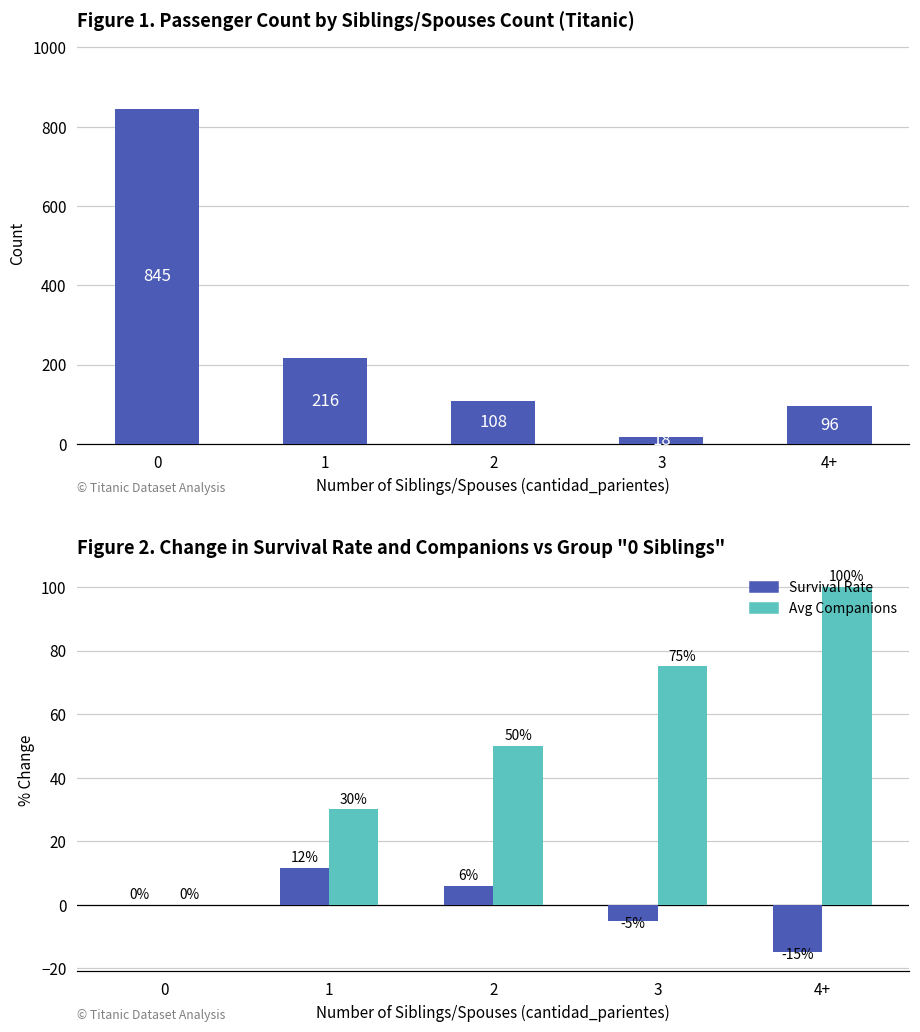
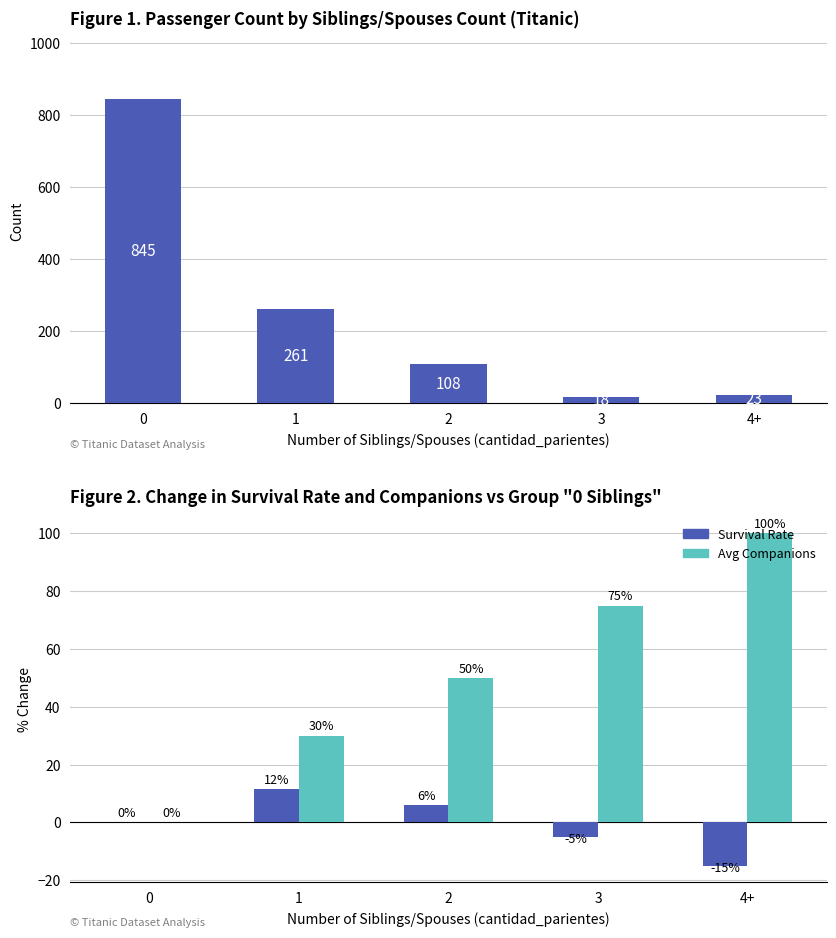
Figure 1. Passenger Count by Siblings/Spouses Count (Titanic), 1: 216 -> 261
Figure 1. Passenger Count by Siblings/Spouses Count (Titanic), 4+: 100 -> 20
